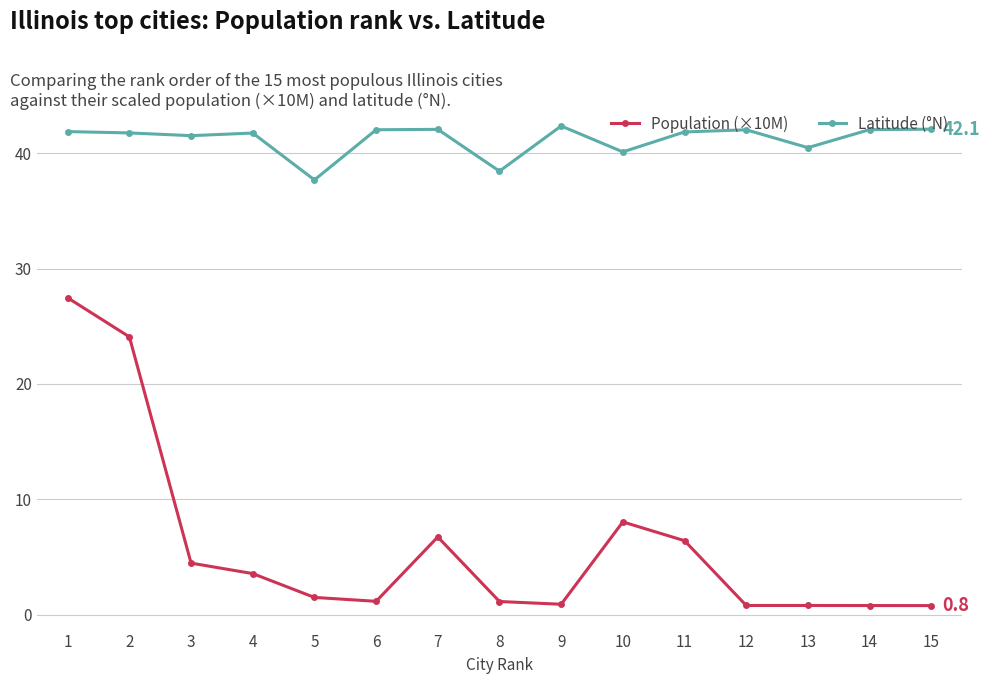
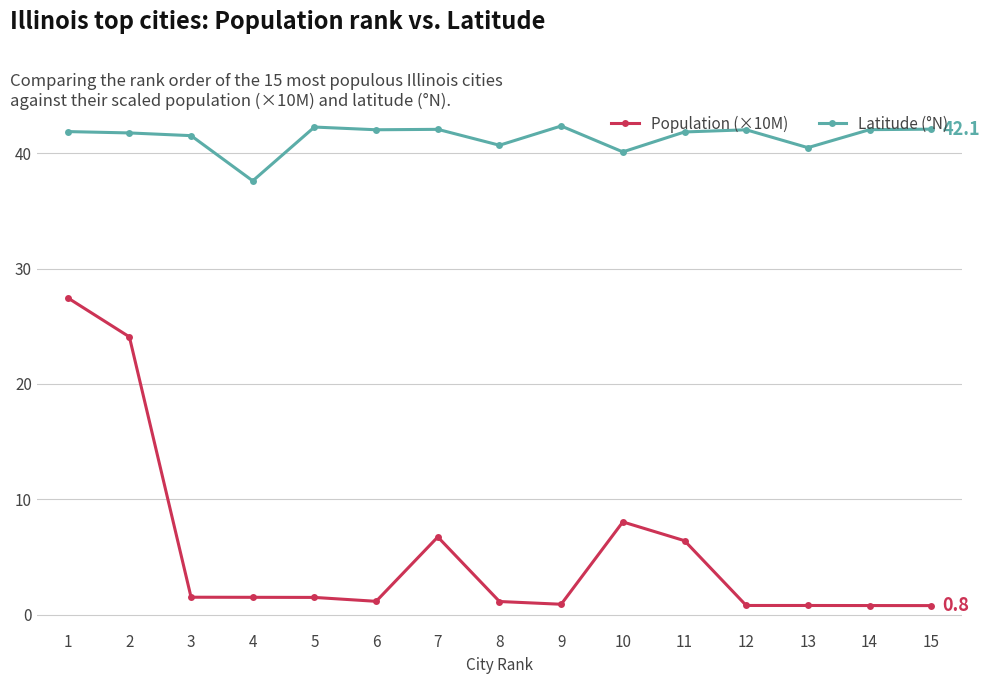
Population (×10M), 3: 4.5 -> 1.5
Population (×10M), 4: 3.6 -> 1.5
Latitude (°N), 4: 41.8 -> 37.6
Latitude (°N), 5: 37.7 -> 42.3
Latitude (°N), 8: 38.4 -> 40.7
